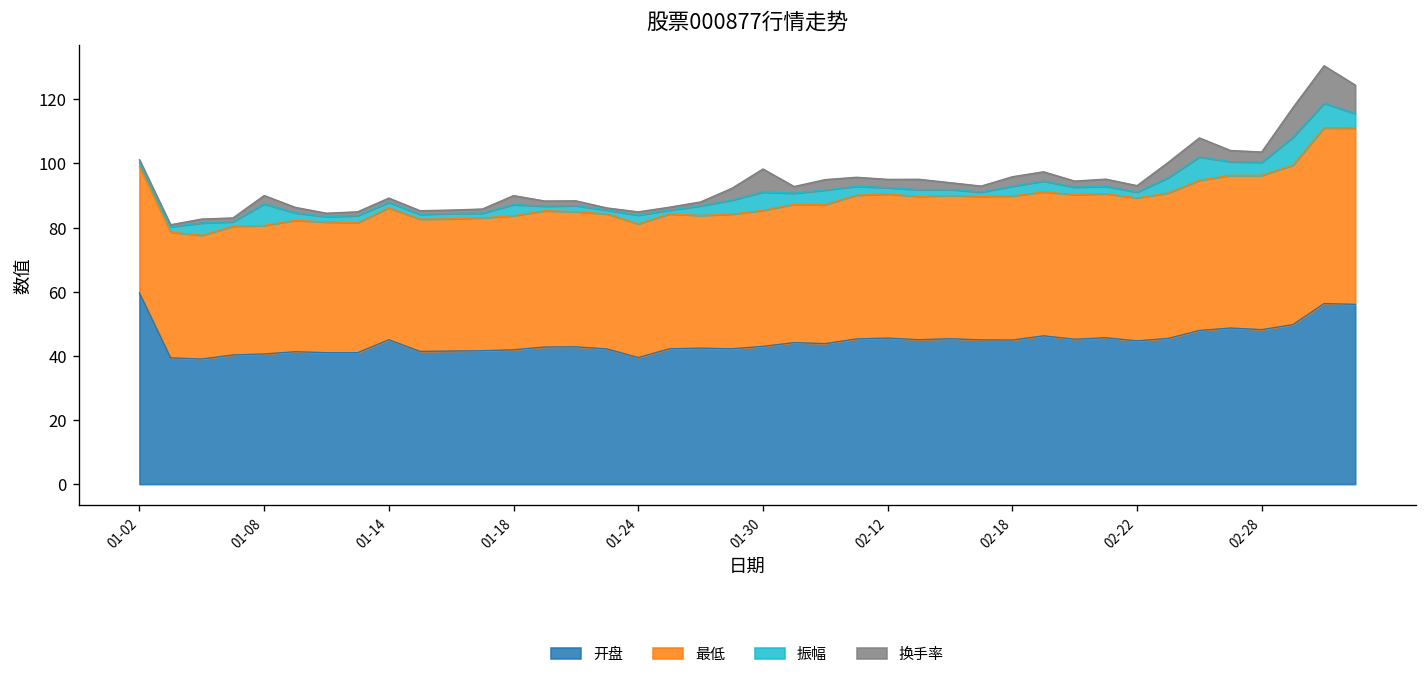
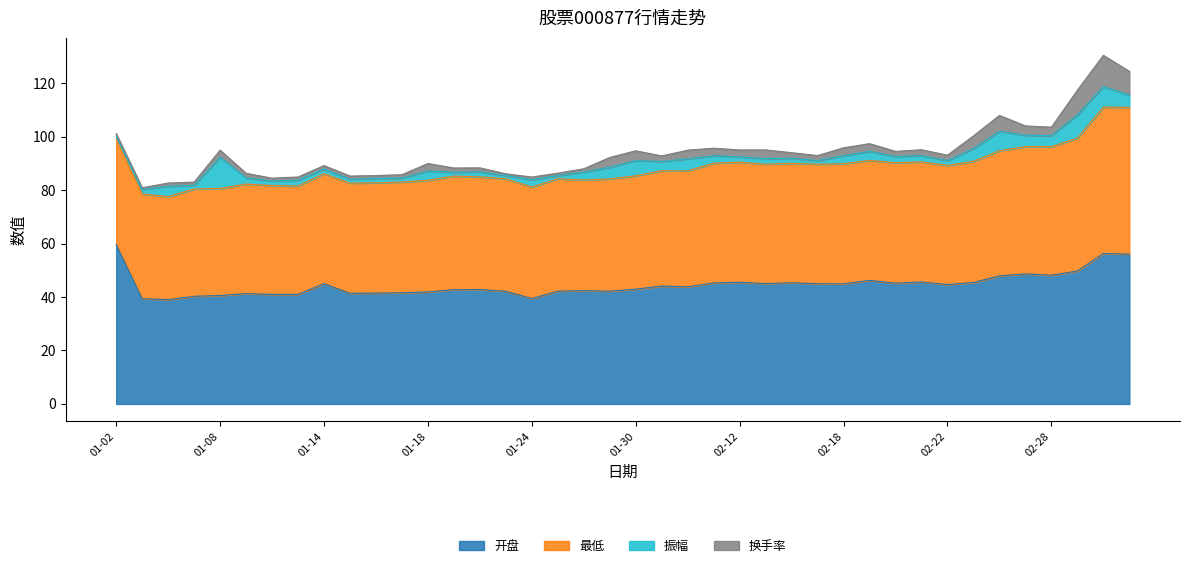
振幅, 01-08: 7 -> 12
换手率, 01-30: 7 -> 4
